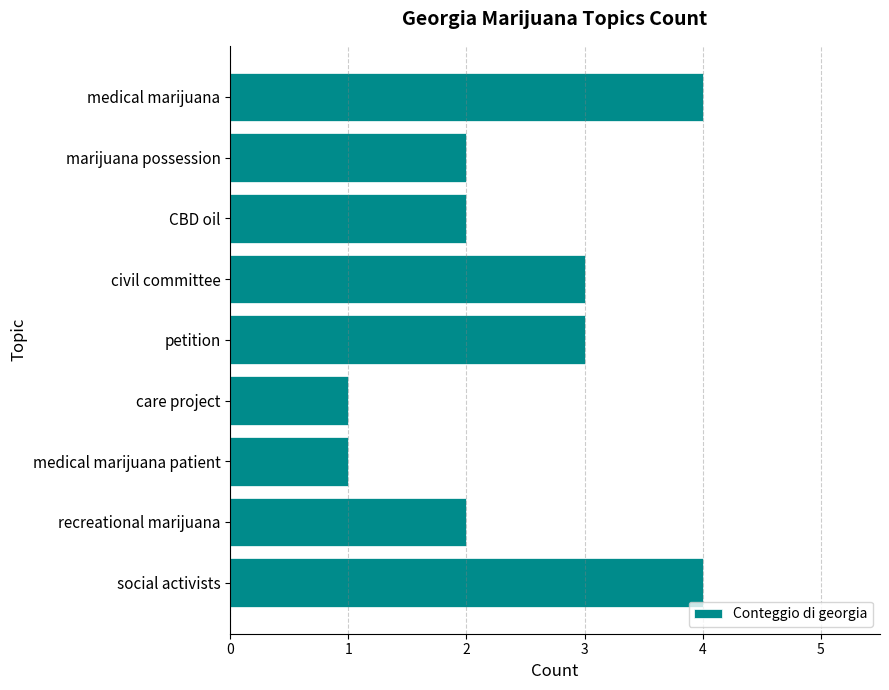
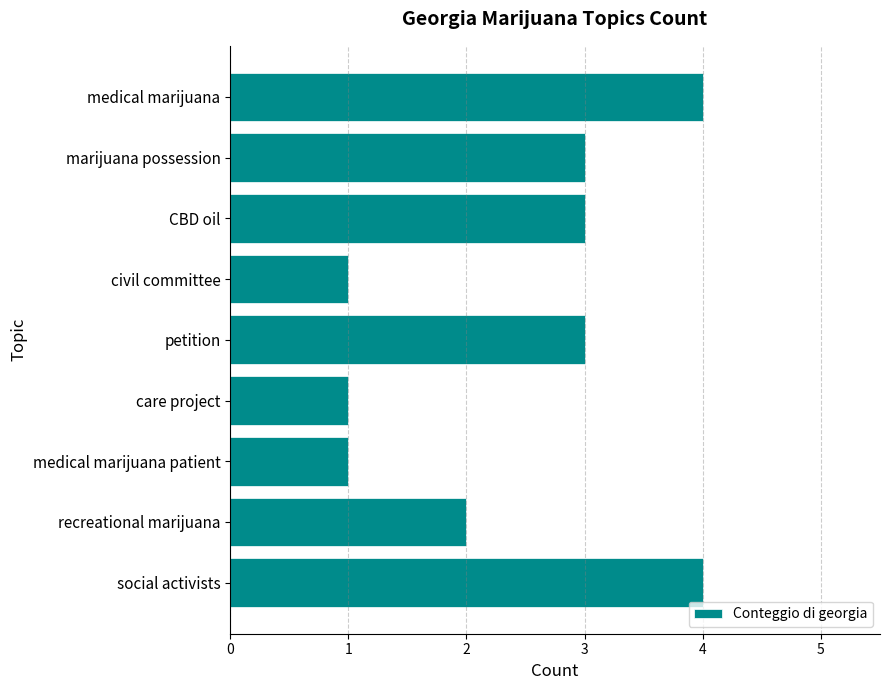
marijuana possession: 2 -> 3
CBD oil: 2 -> 3
civil committee: 3 -> 1
